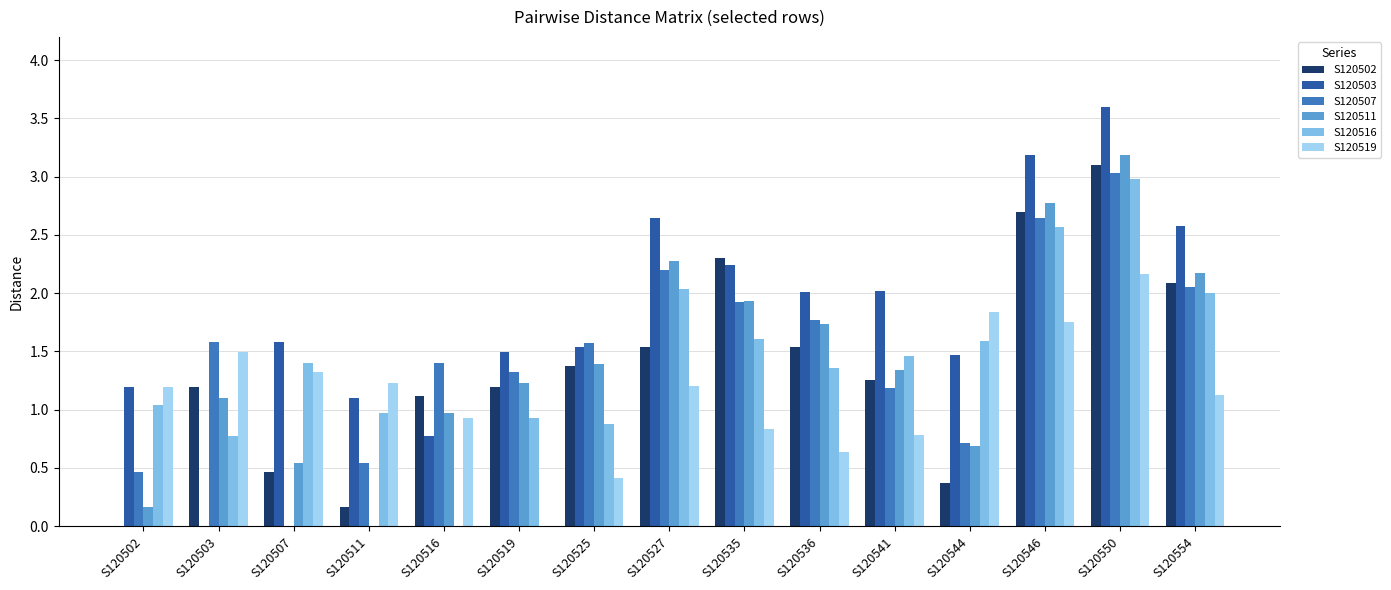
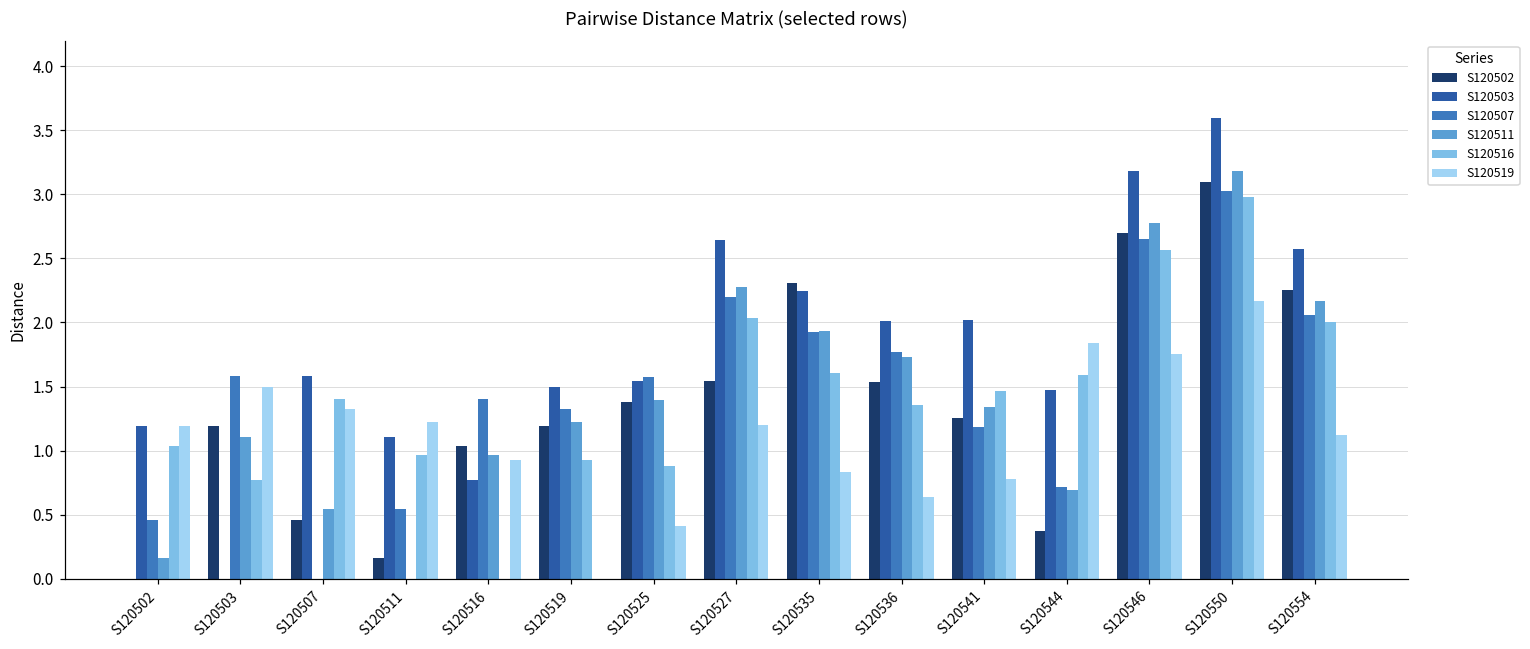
S120502, S120516: 1.12 -> 1.04
S120502, S120554: 2.09 -> 2.25
